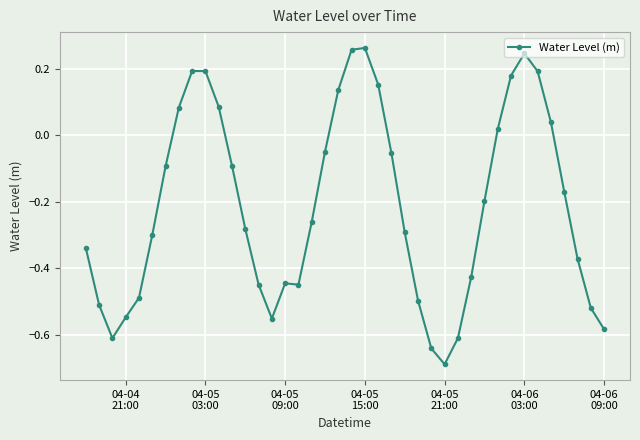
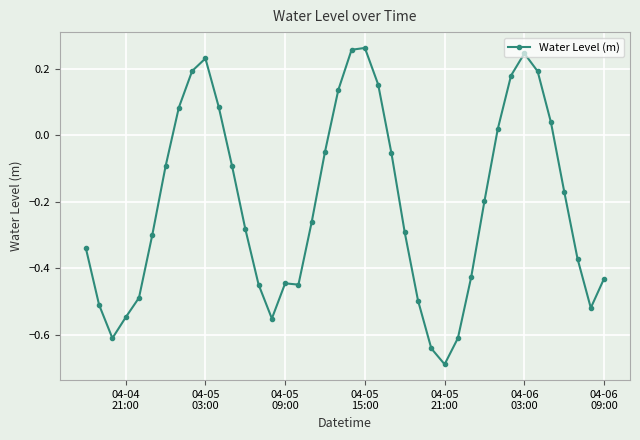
04-05 03:00: 0.19 -> 0.23
04-06 09:00: -0.58 -> -0.43
